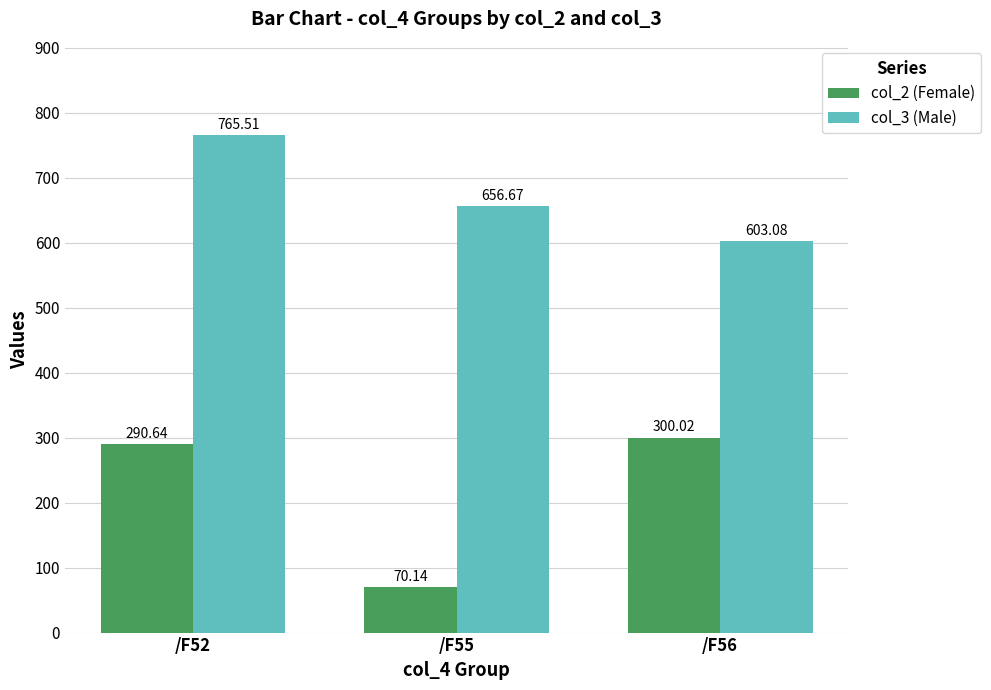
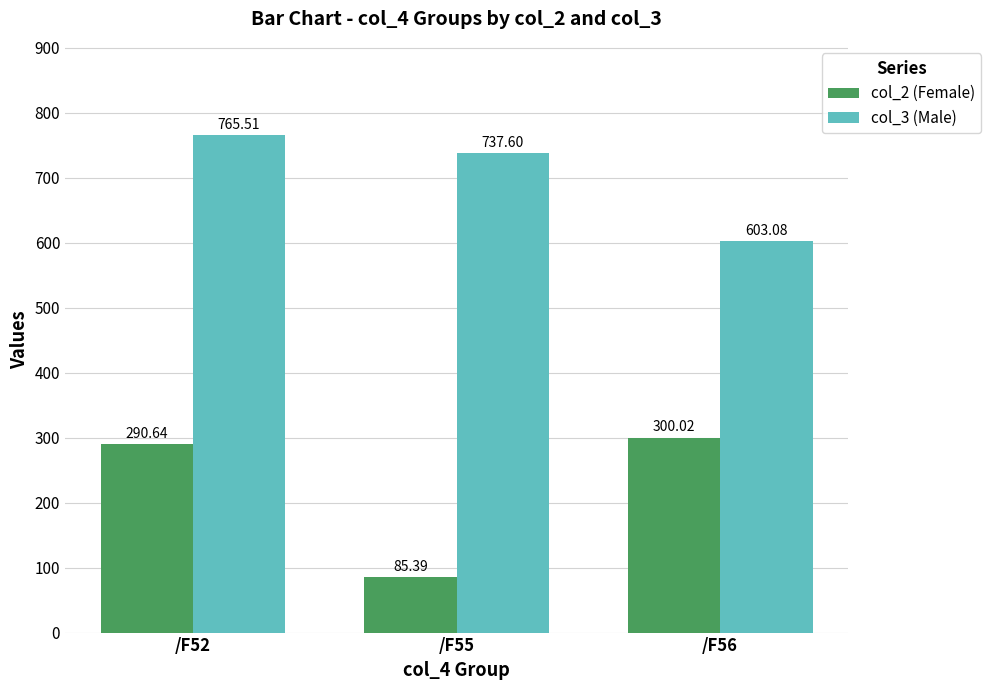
col_2 (Female), /F55: 70.14 -> 85.39
col_3 (Male), /F55: 656.67 -> 737.60
